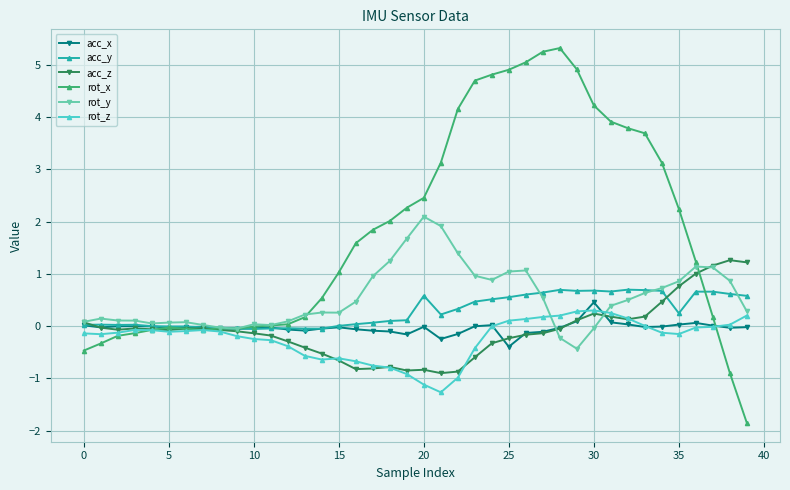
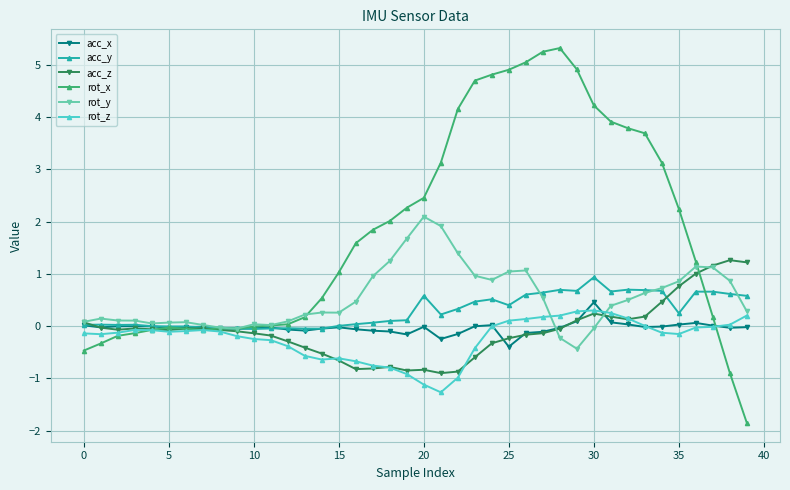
acc_y, 25: 0.6 -> 0.4
acc_y, 30: 0.7 -> 0.9
